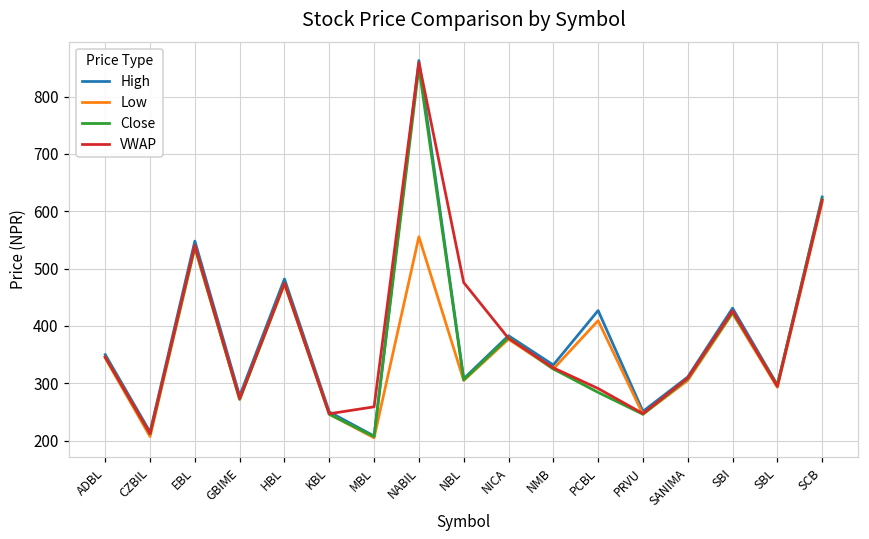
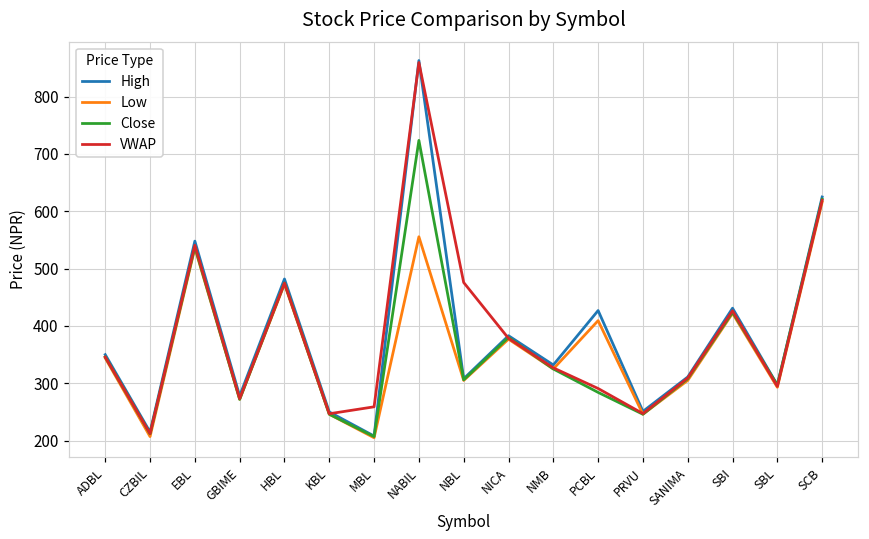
Close, NABIL: 850 -> 720
